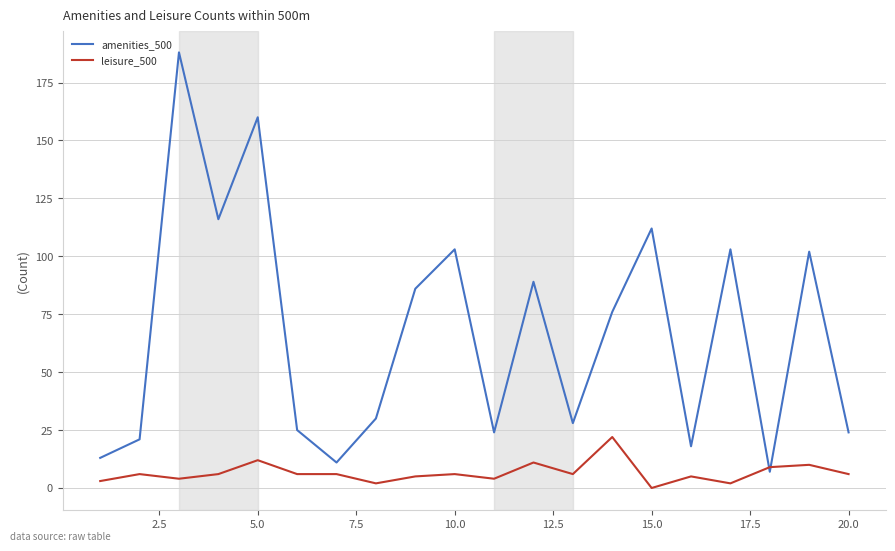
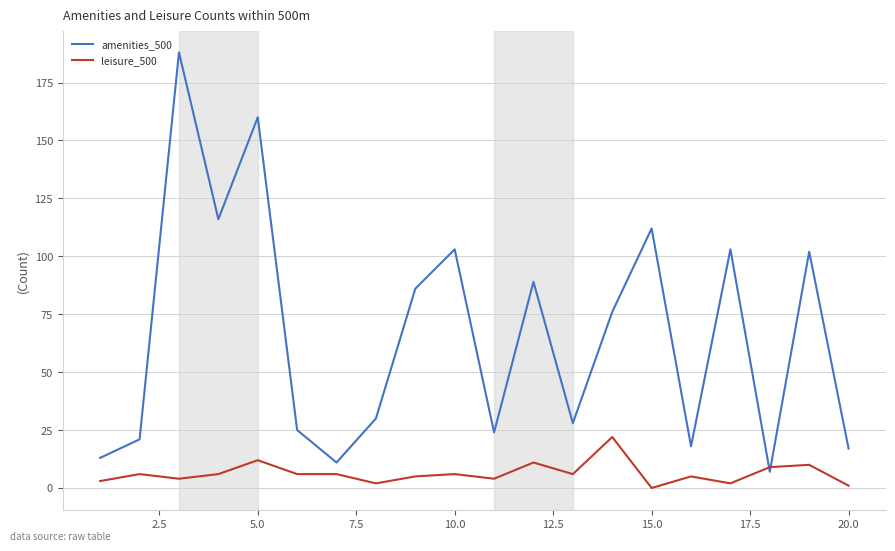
amenities_500, 20.0: 24 -> 17
leisure_500, 20.0: 6 -> 1
